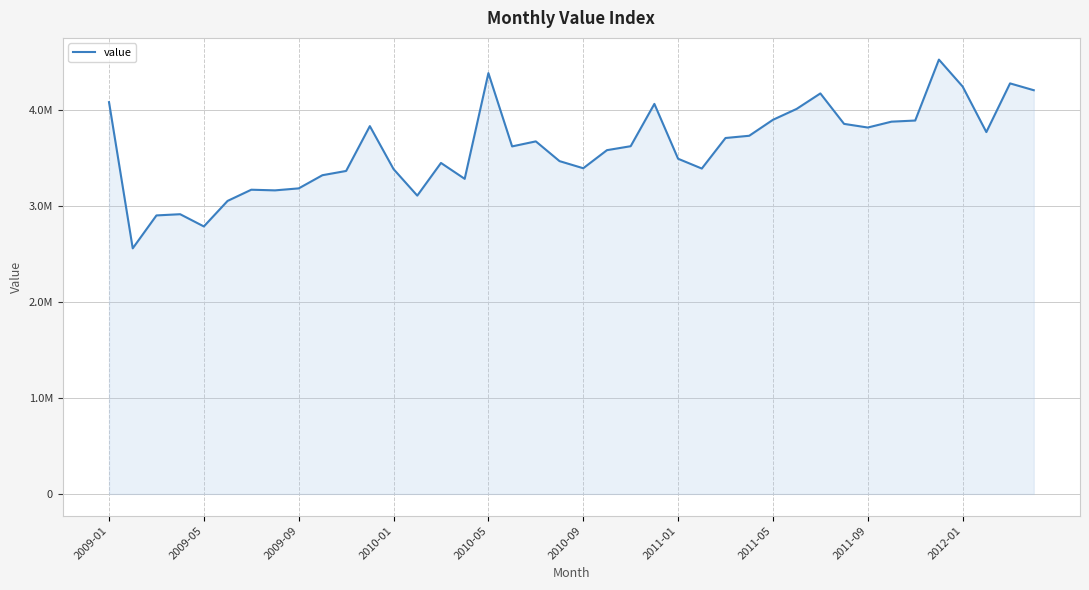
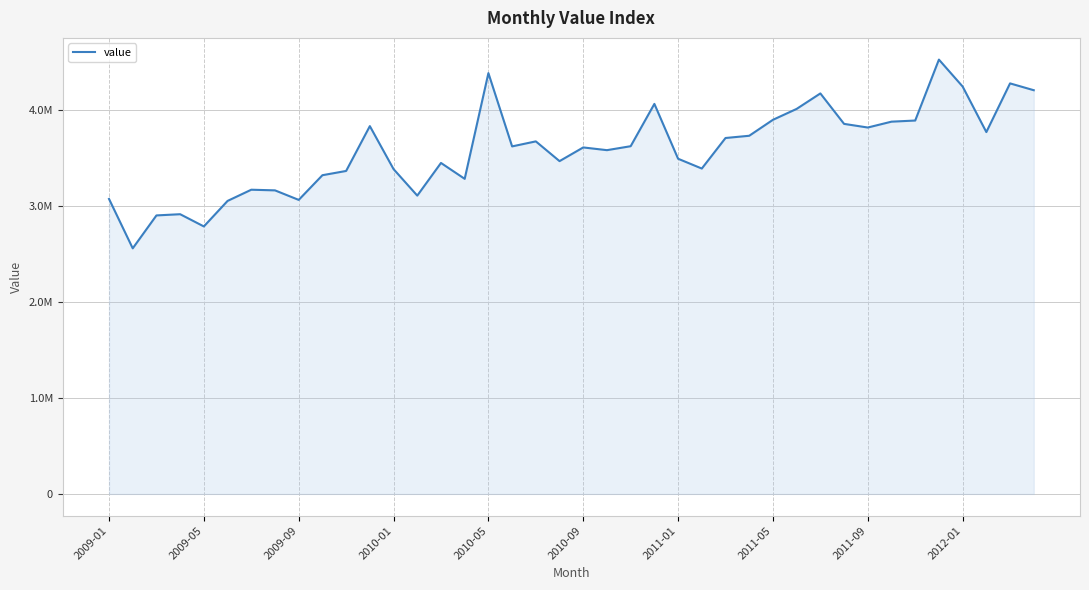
2009-01: 4100000 -> 3100000
2009-09: 3200000 -> 3100000
2010-09: 3400000 -> 3600000
